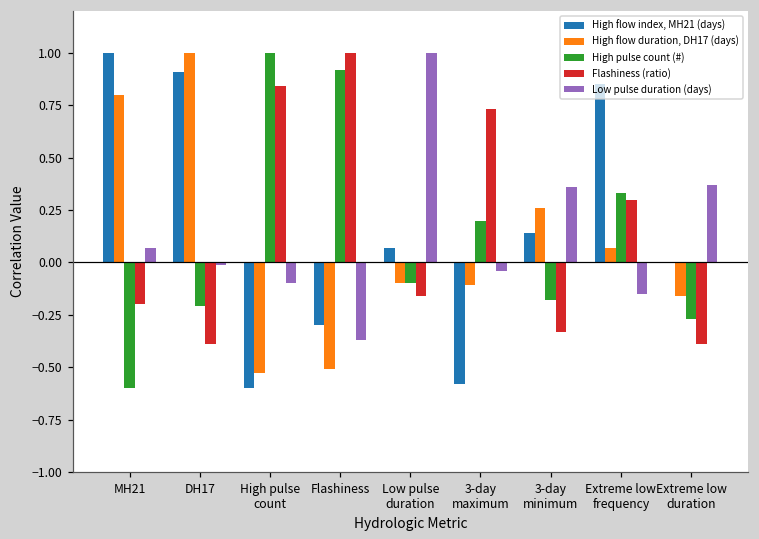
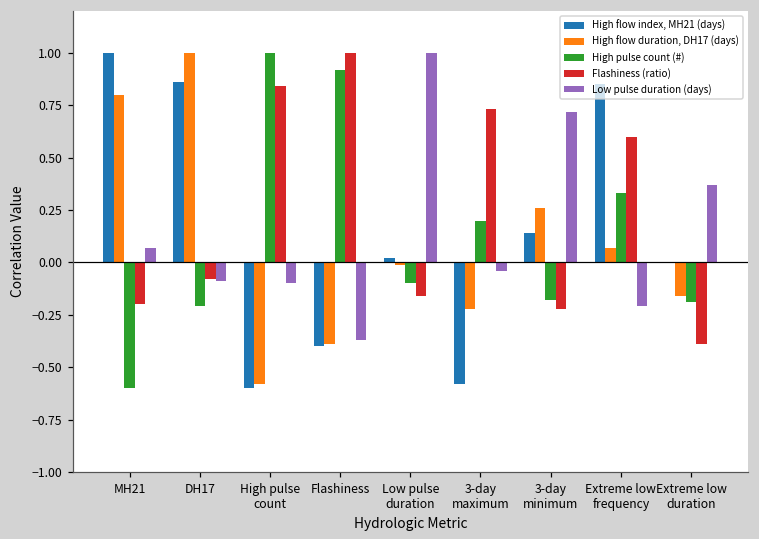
High flow index, MH21 (days), DH17: 0.91 -> 0.86
Flashiness (ratio), DH17: -0.39 -> -0.08
Low pulse duration (days), DH17: -0.01 -> -0.09
High flow duration, DH17 (days), High pulse count: -0.53 -> -0.58
High flow index, MH21 (days), Flashiness: -0.3 -> -0.4
High flow duration, DH17 (days), Flashiness: -0.51 -> -0.39
High flow index, MH21 (days), Low pulse duration: 0.07 -> 0.02
High flow duration, DH17 (days), Low pulse duration: -0.10 -> -0.01
High flow duration, DH17 (days), 3-day maximum: -0.11 -> -0.22
Flashiness (ratio), 3-day minimum: -0.33 -> -0.22
Low pulse duration (days), 3-day minimum: 0.36 -> 0.72
Flashiness (ratio), Extreme low frequency: 0.3 -> 0.6
Low pulse duration (days), Extreme low frequency: -0.15 -> -0.21
High pulse count (#), Extreme low duration: -0.27 -> -0.19
